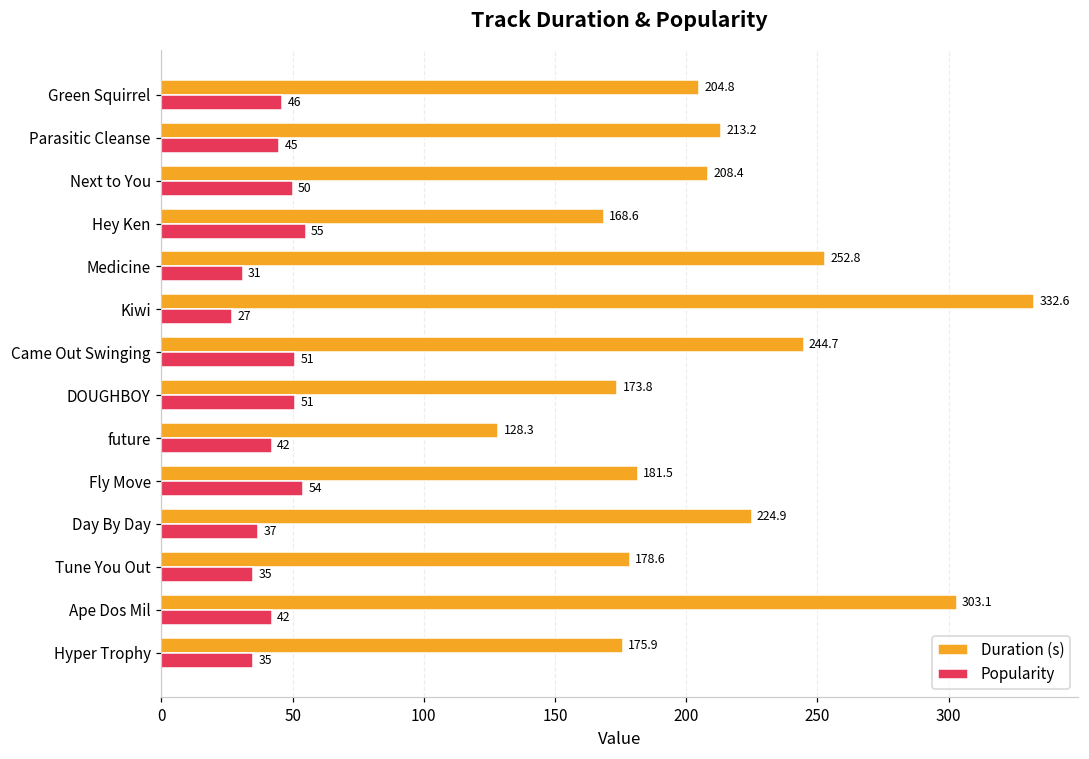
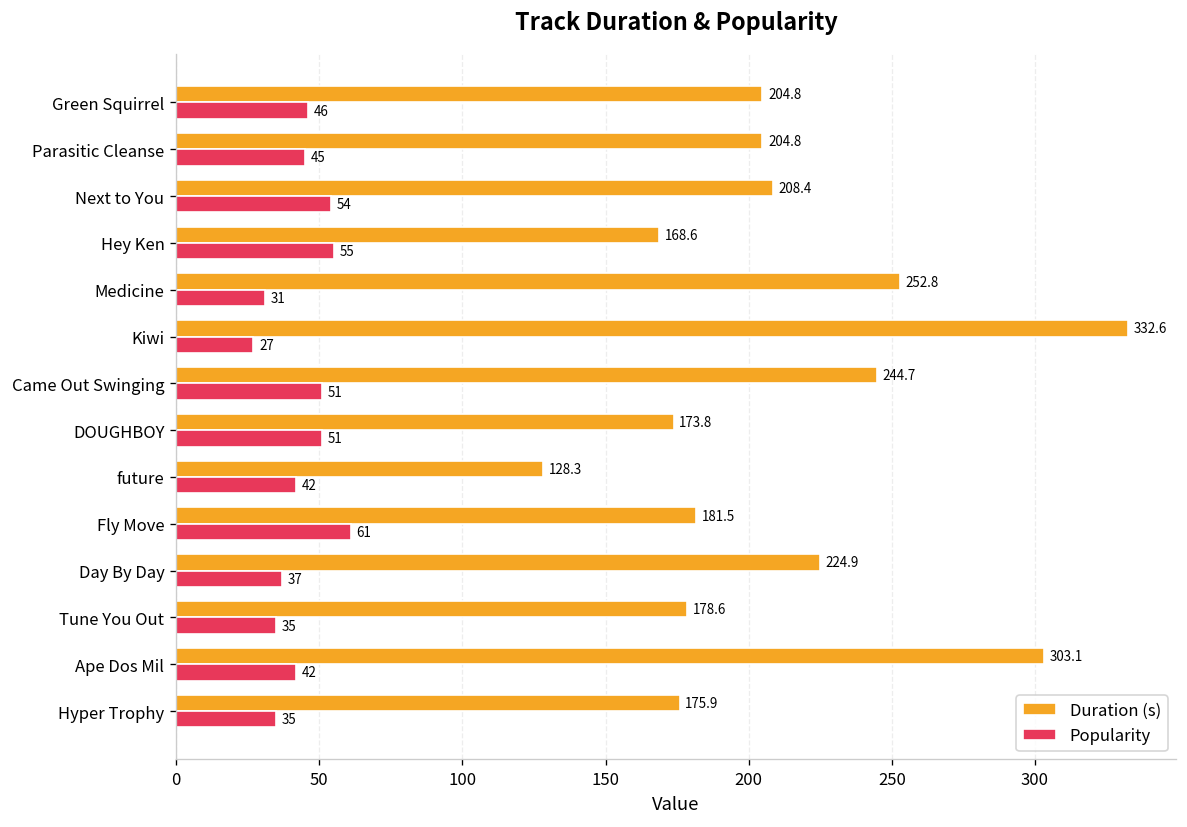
Duration (s), Parasitic Cleanse: 213.2 -> 204.8
Popularity, Next to You: 50 -> 54
Popularity, Fly Move: 54 -> 61
